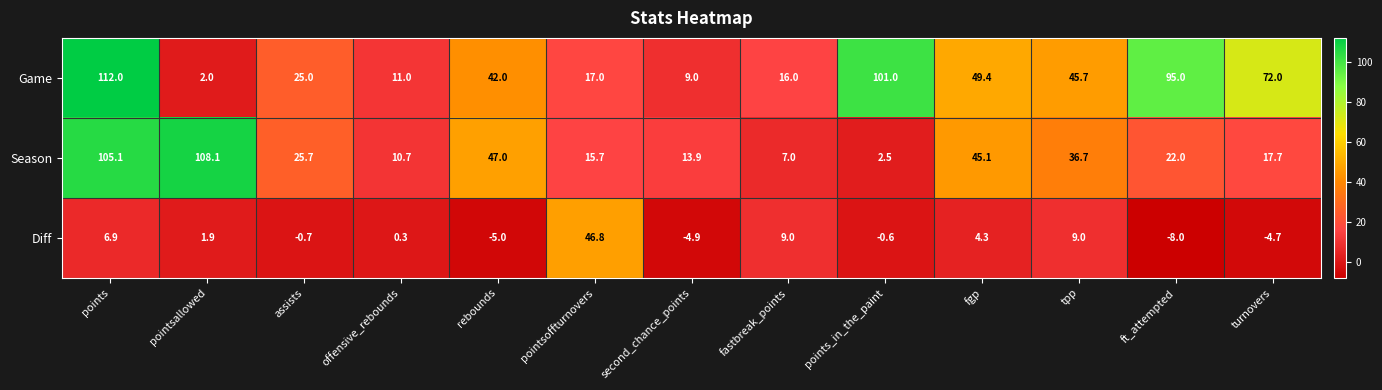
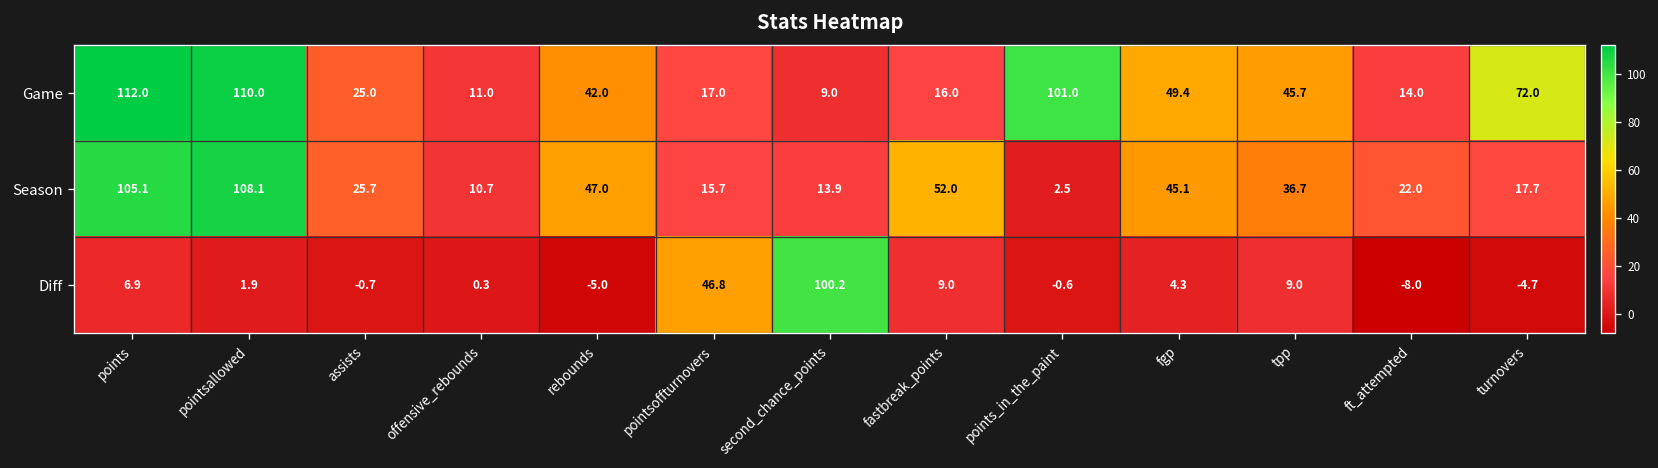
Game, pointsallowed: 2.0 -> 110.0
Game, ft_attempted: 95.0 -> 14.0
Season, fastbreak_points: 7.0 -> 52.0
Diff, second_chance_points: -4.9 -> 100.2
